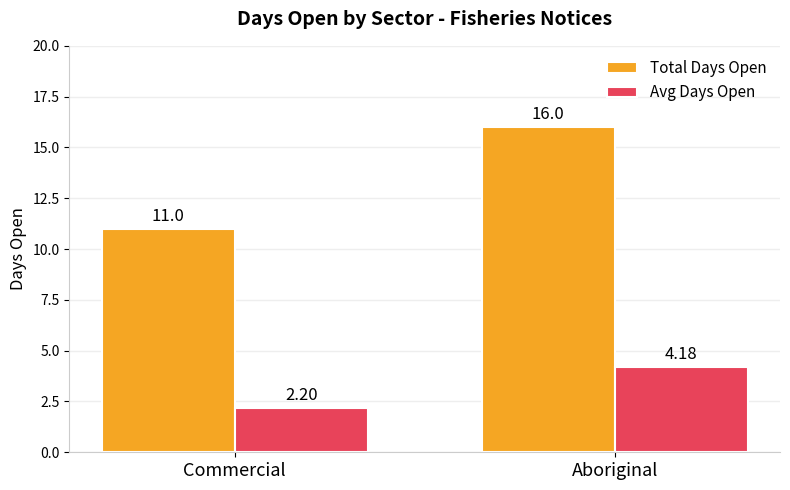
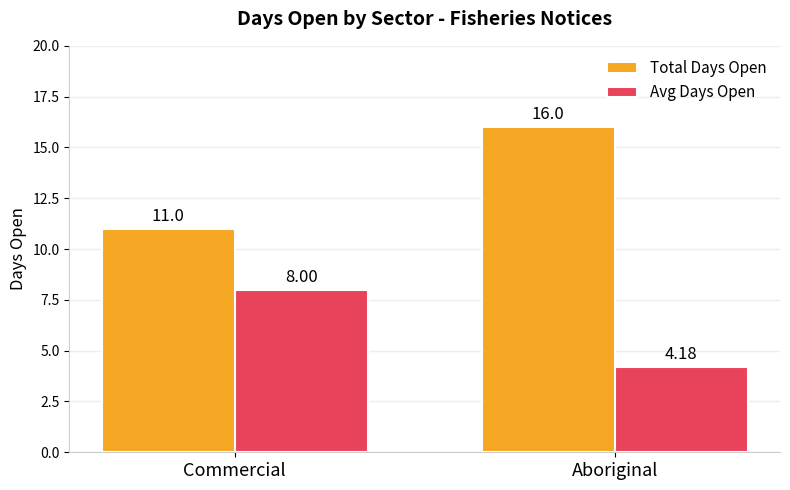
Avg Days Open, Commercial: 2.20 -> 8.00
